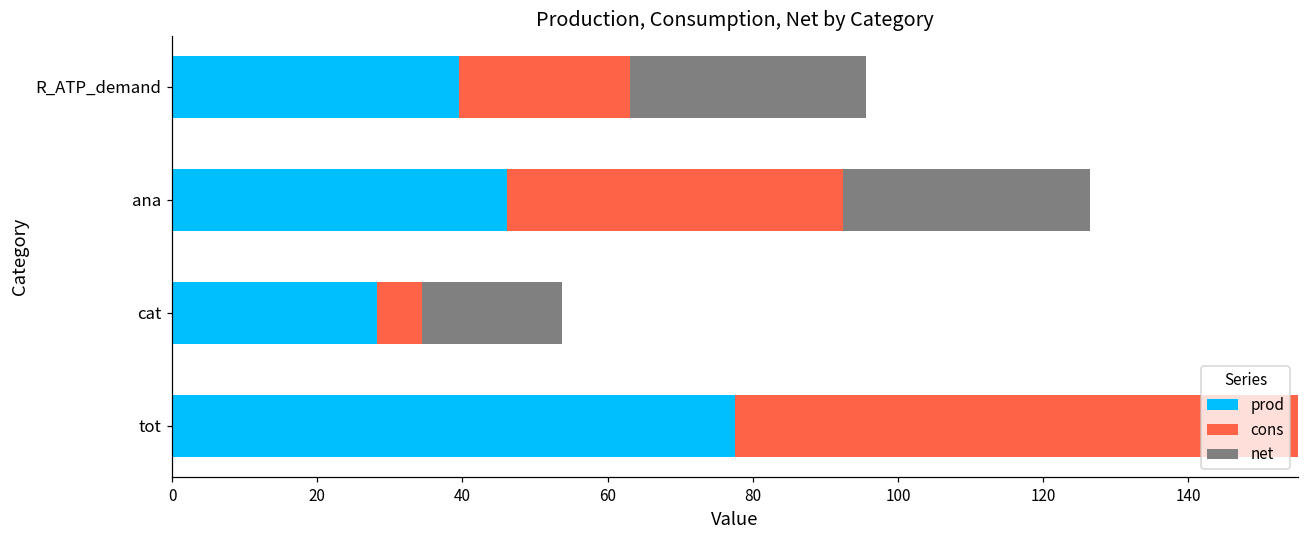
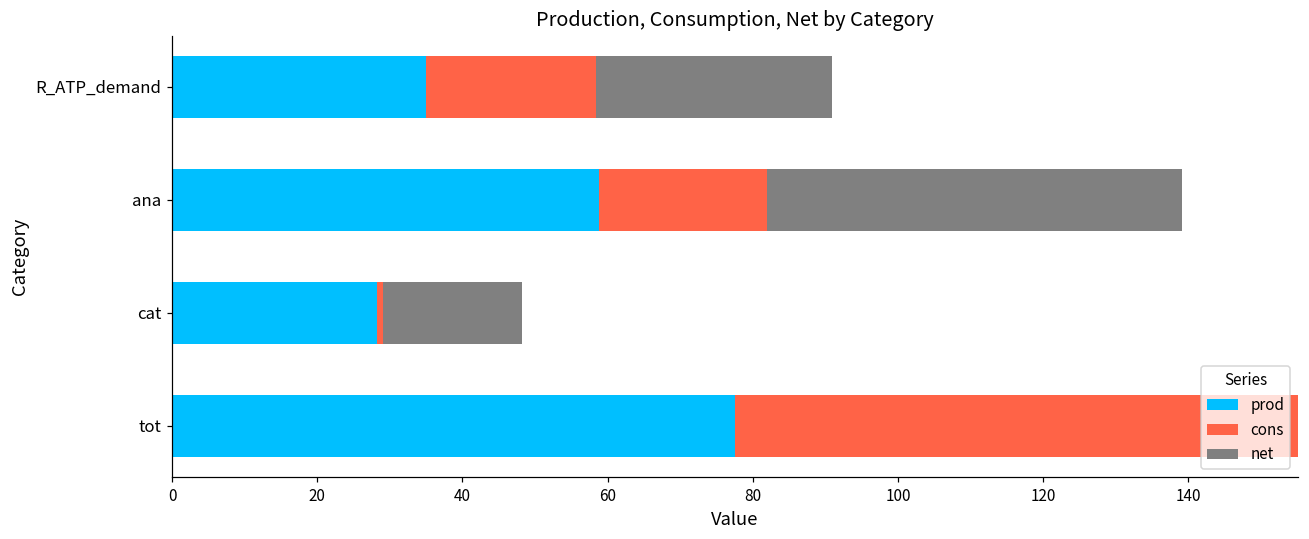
prod, R_ATP_demand: 40 -> 35
prod, ana: 46 -> 59
net, ana: -34 -> -57
cons, cat: 6 -> 1
